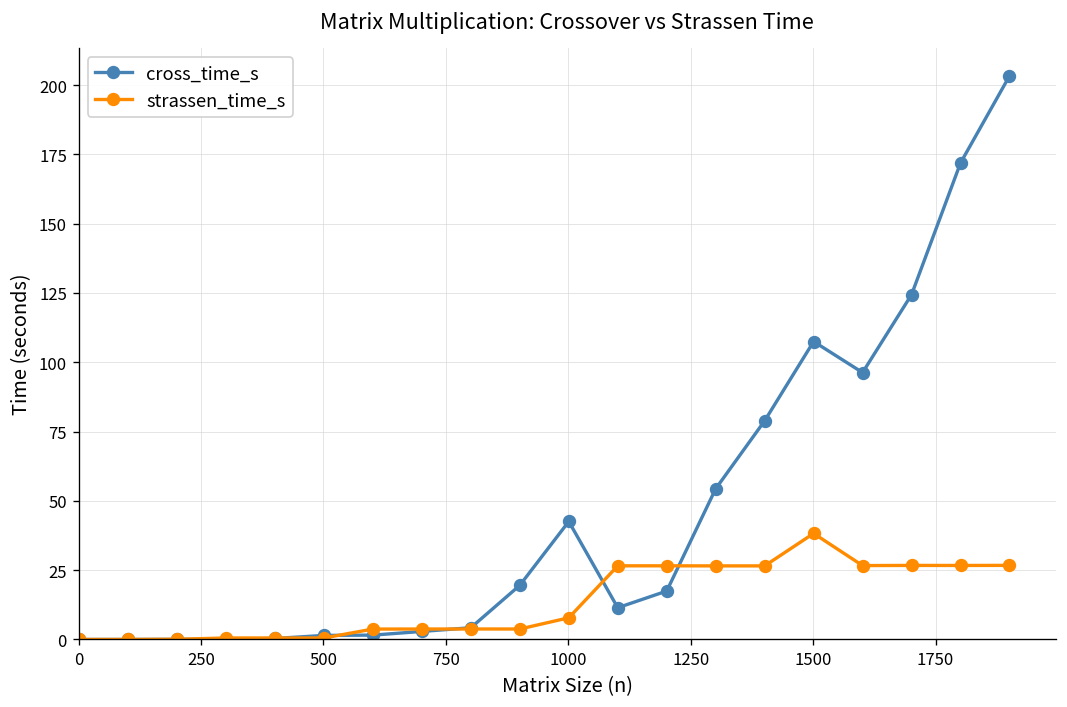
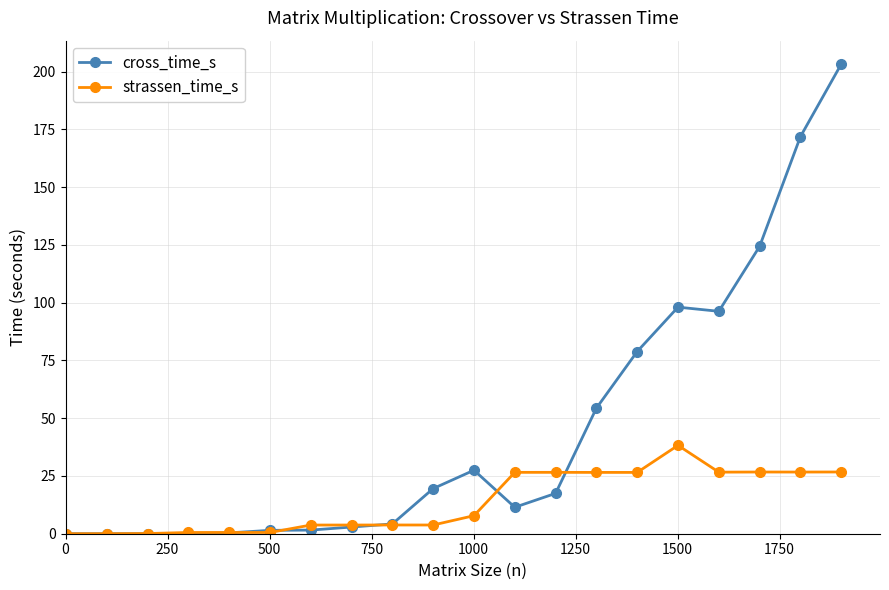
cross_time_s, 1000: 43 -> 27
cross_time_s, 1500: 107 -> 98
